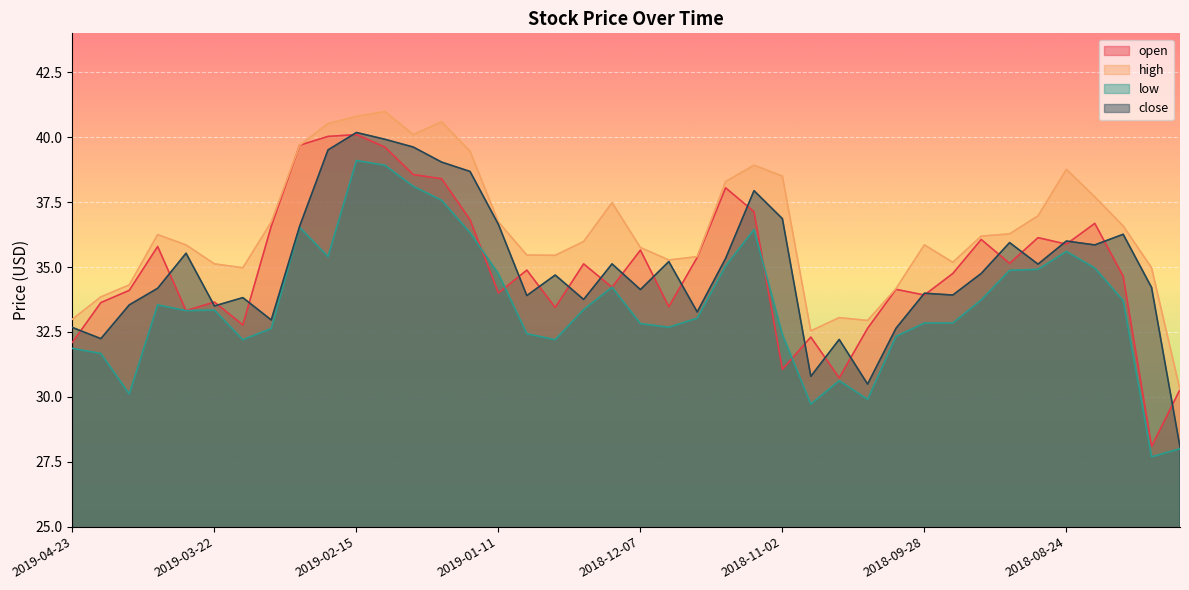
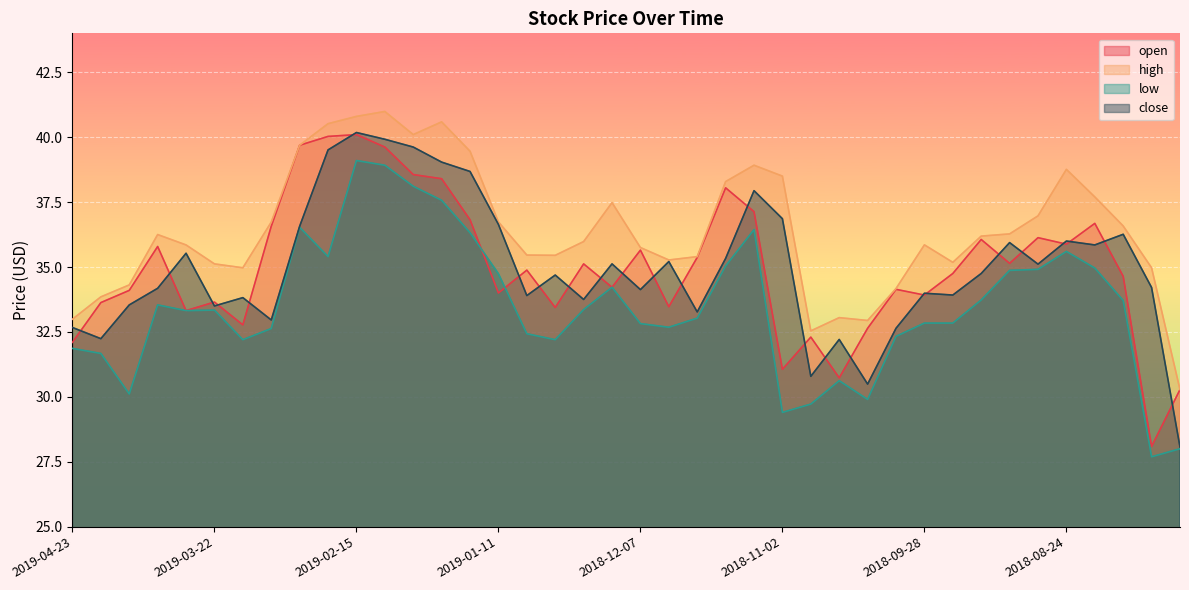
low, 2018-11-02: 32.4 -> 29.4
